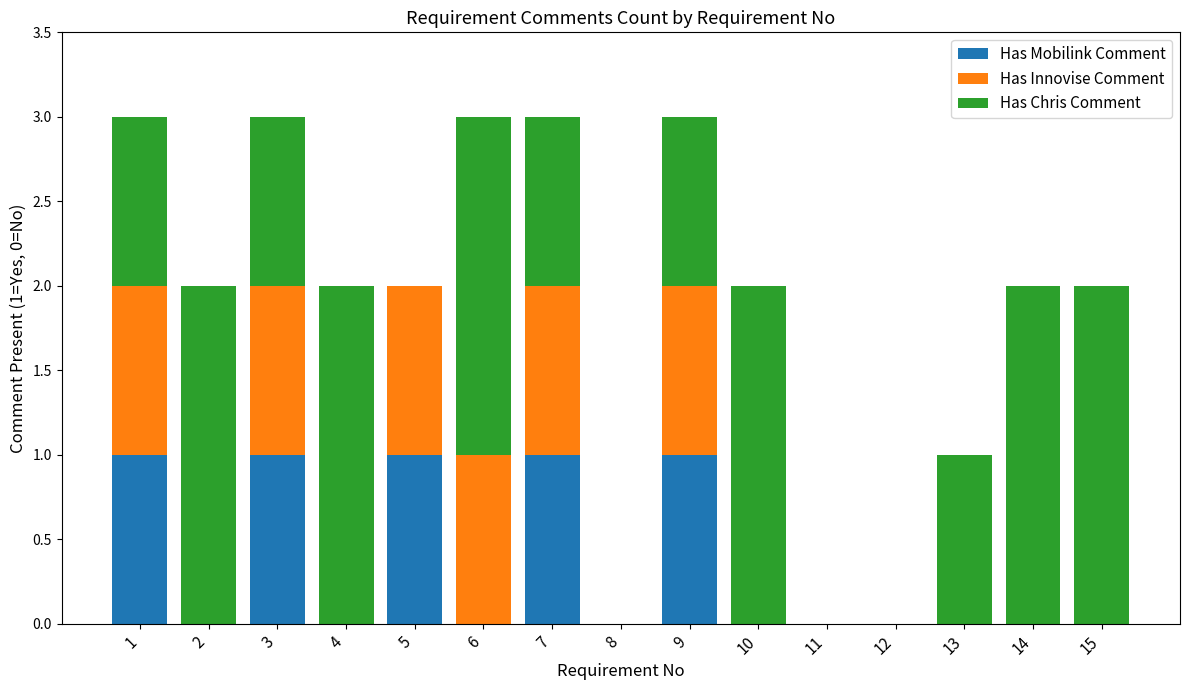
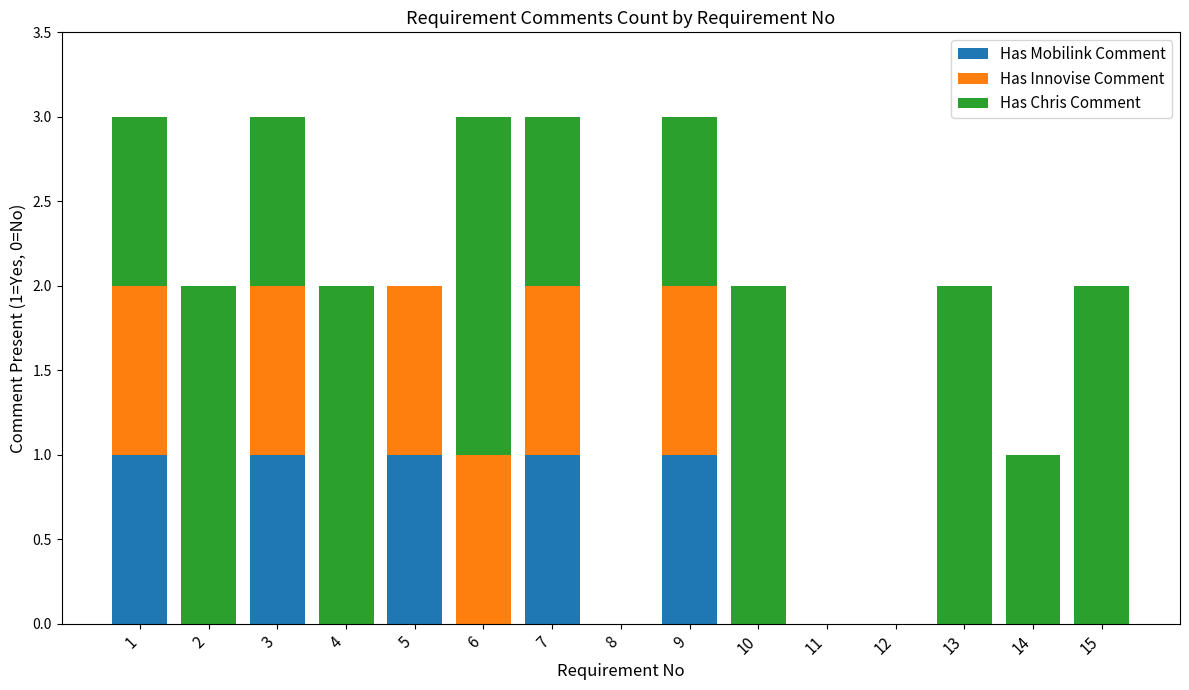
Has Chris Comment, 13: 1 -> 2
Has Chris Comment, 14: 2 -> 1
